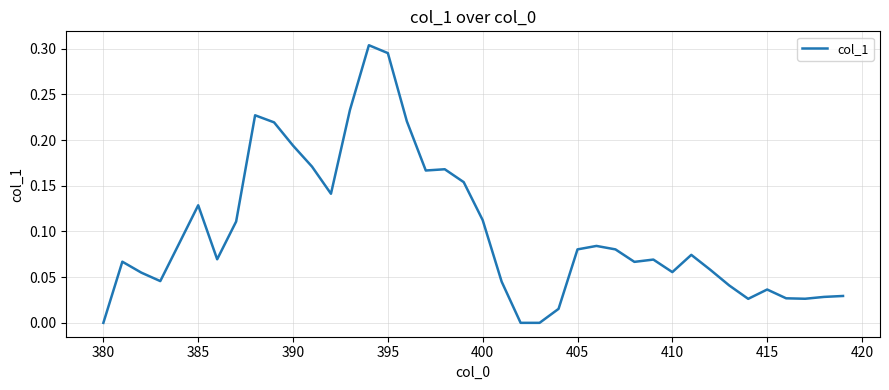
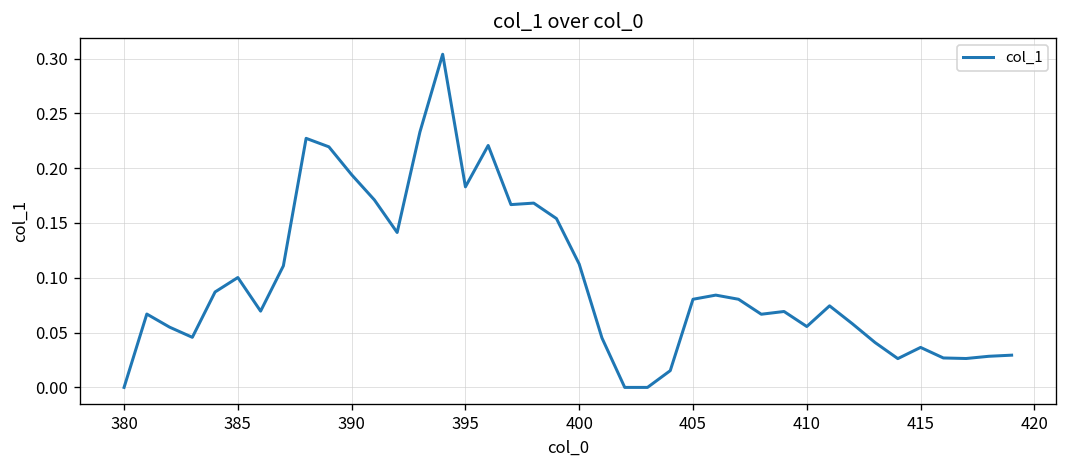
385: 0.13 -> 0.10
395: 0.30 -> 0.18
